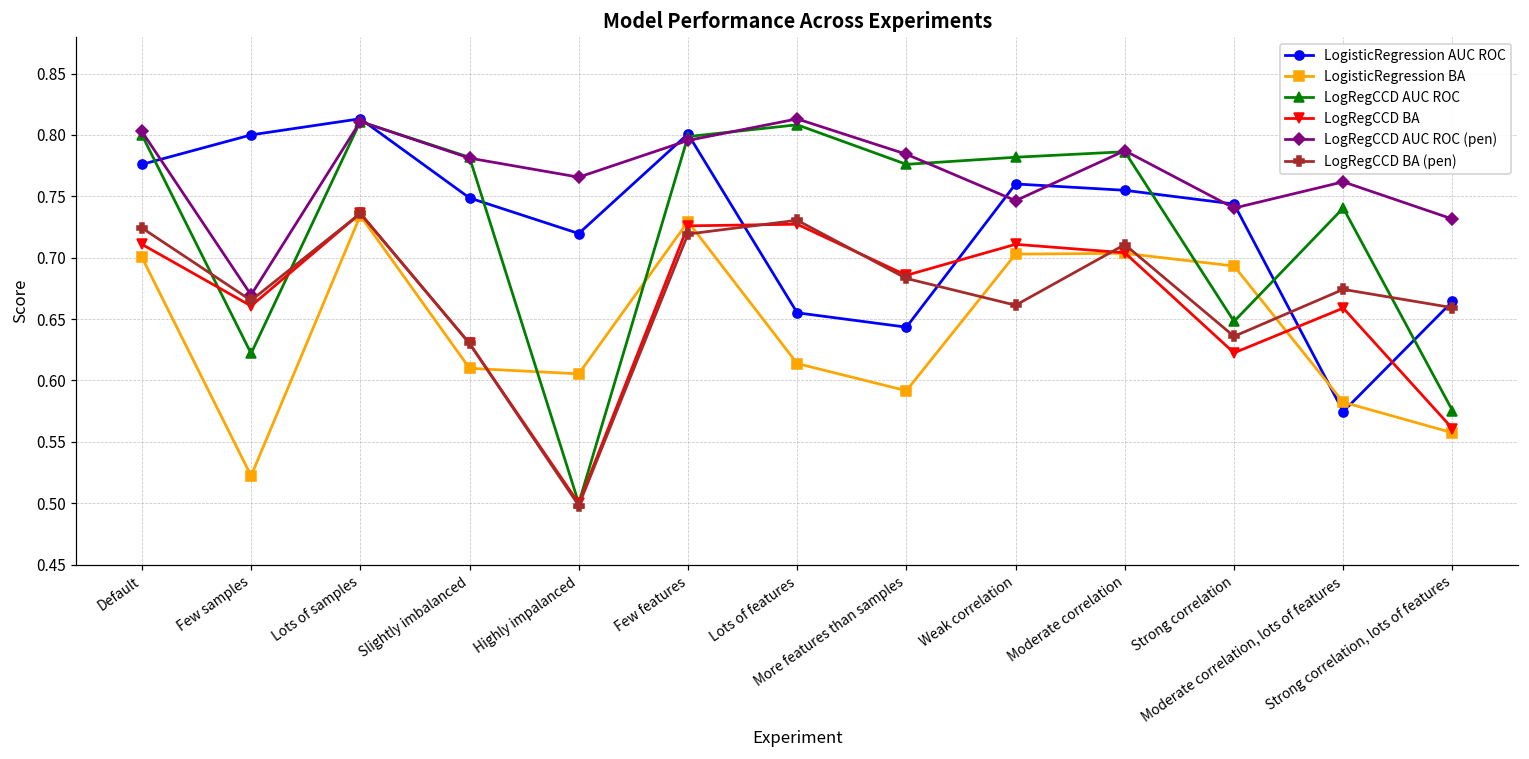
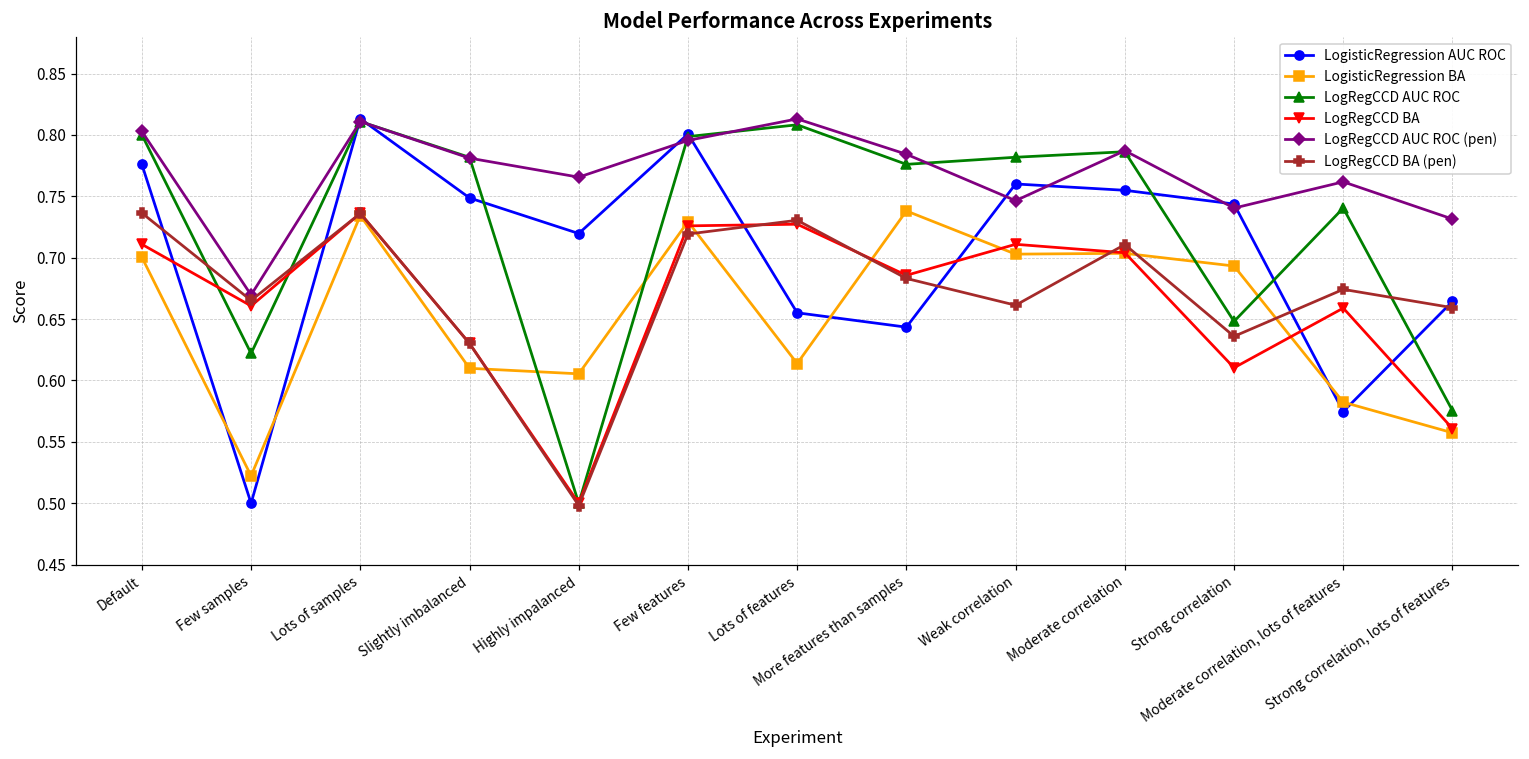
LogRegCCD BA (pen), Default: 0.724 -> 0.736
LogisticRegression AUC ROC, Few samples: 0.8 -> 0.5
LogisticRegression BA, More features than samples: 0.592 -> 0.738
LogRegCCD BA, Strong correlation: 0.622 -> 0.610
